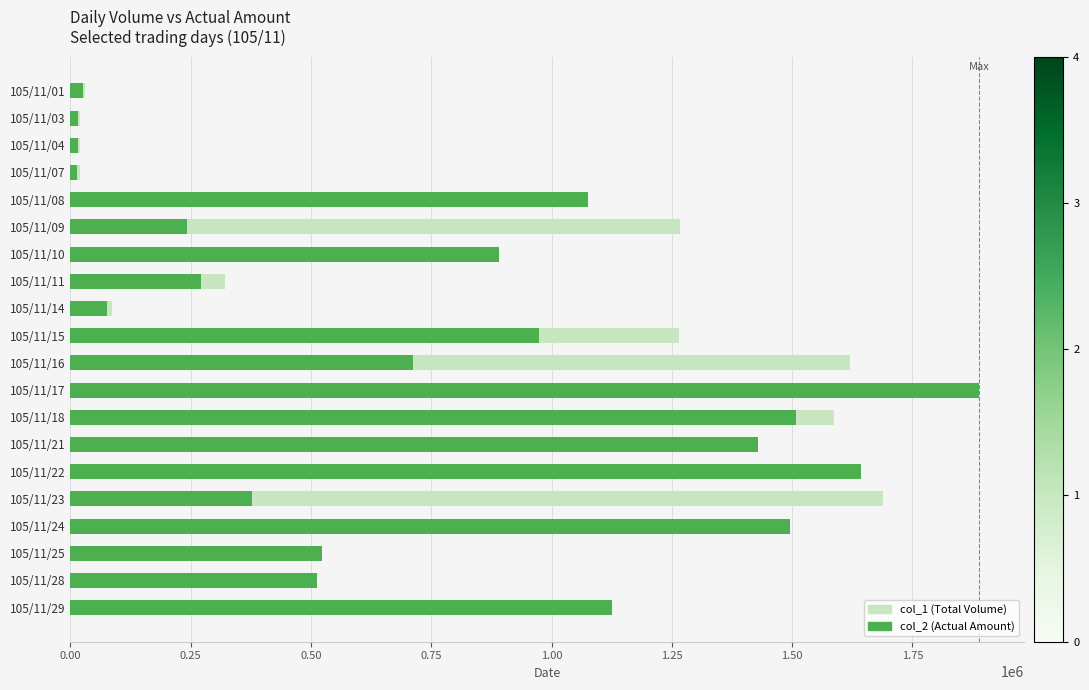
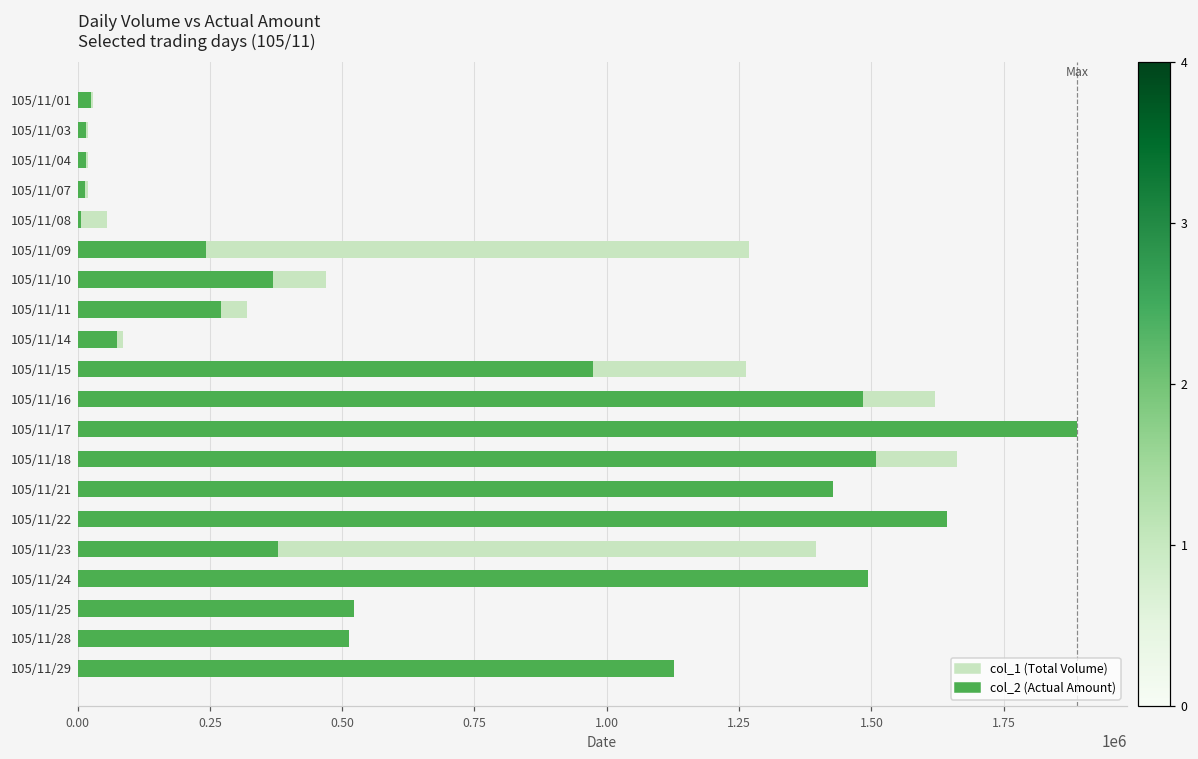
col_2 (Actual Amount), 105/11/08: 1070000 -> 10000
col_2 (Actual Amount), 105/11/10: 890000 -> 370000
col_2 (Actual Amount), 105/11/16: 710000 -> 1480000
col_1 (Total Volume), 105/11/18: 1590000 -> 1660000
col_1 (Total Volume), 105/11/23: 1690000 -> 1400000
